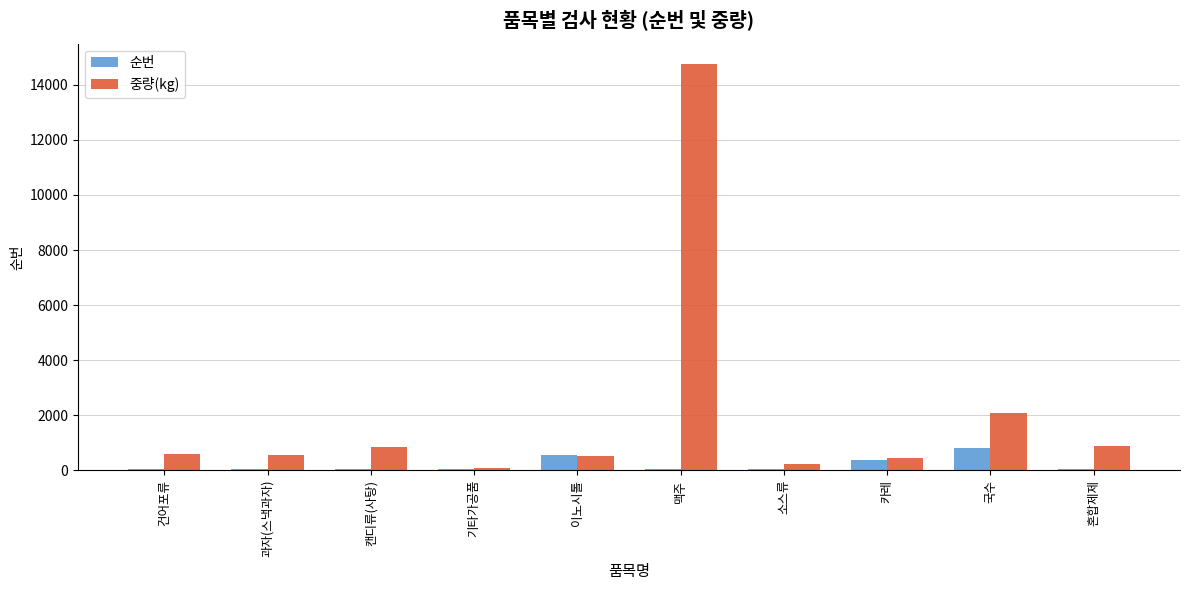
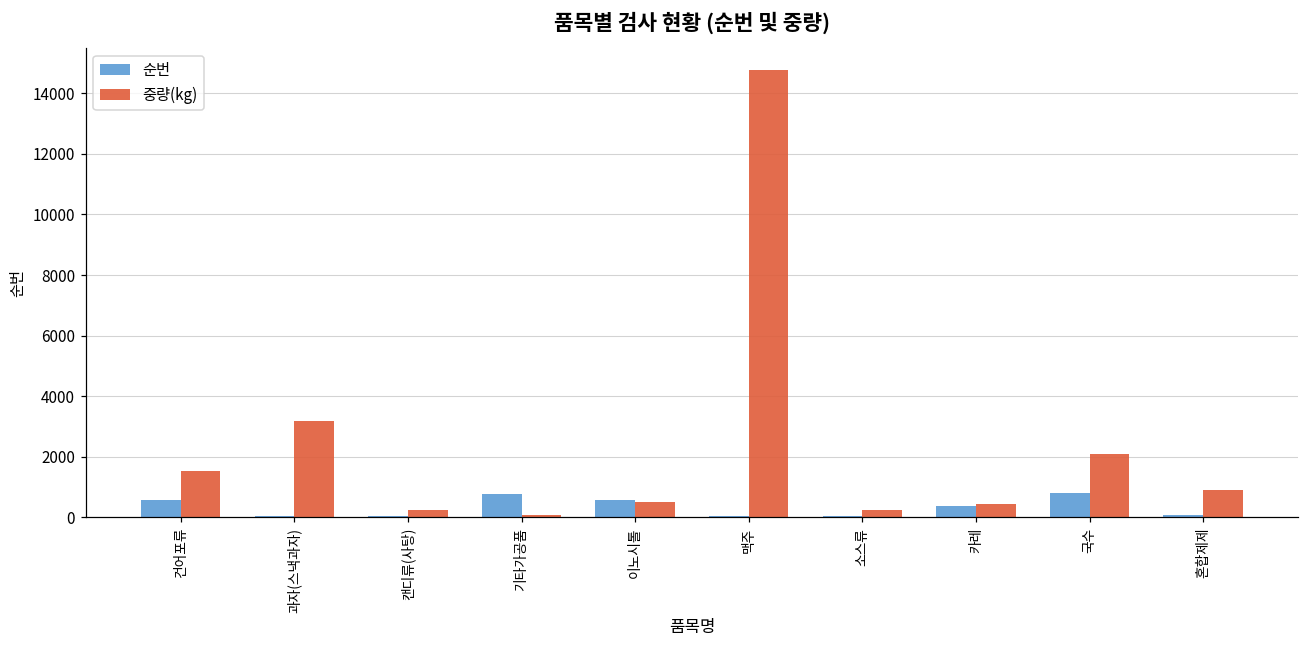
순번, 건어포류: 0 -> 600
중량(kg), 건어포류: 600 -> 1500
중량(kg), 과자(스낵과자): 600 -> 3200
중량(kg), 캔디류(사탕): 800 -> 200
순번, 기타가공품: 0 -> 800
